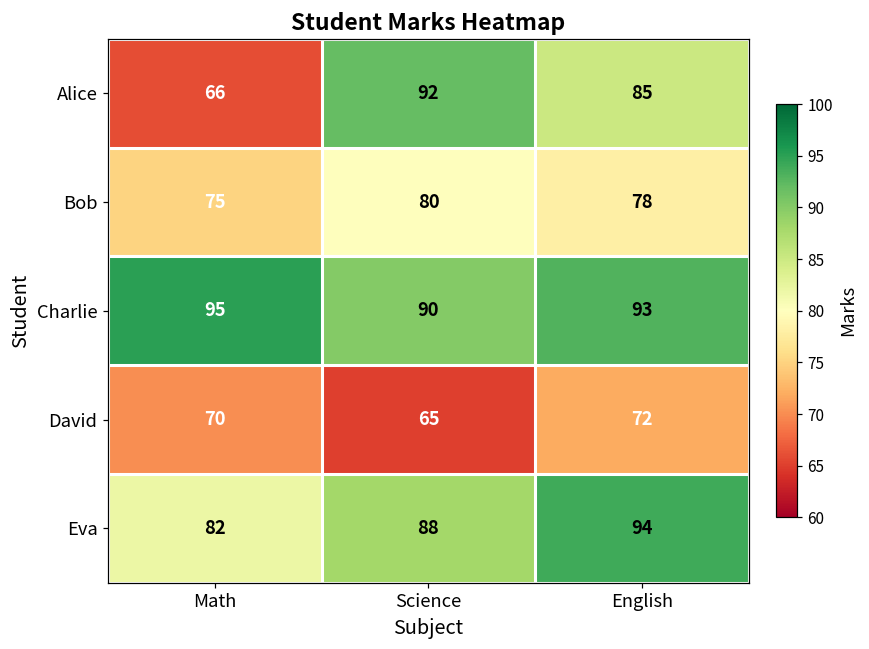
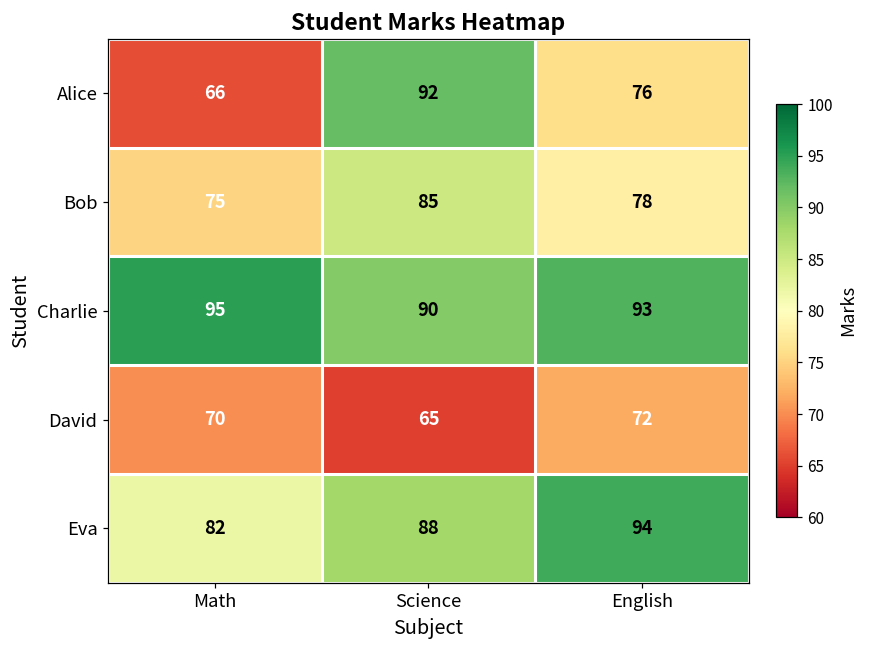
Alice, English: 85 -> 76
Bob, Science: 80 -> 85
